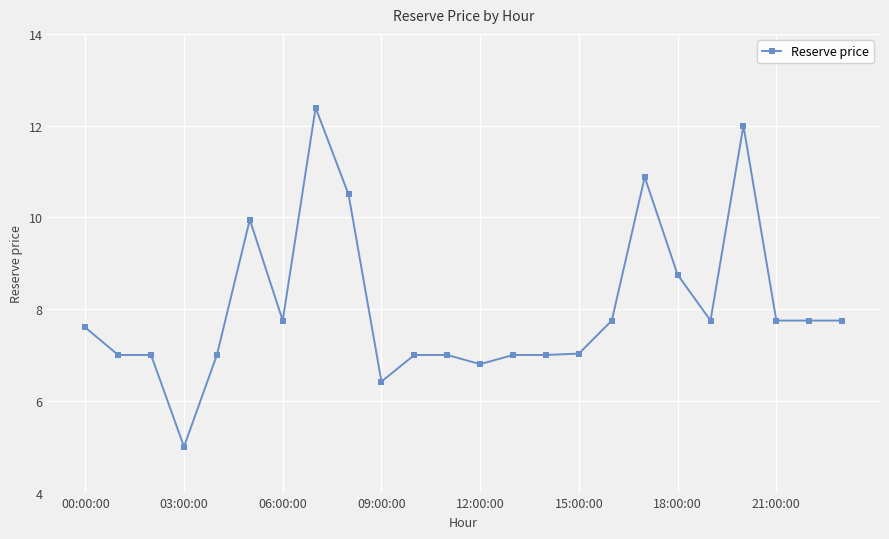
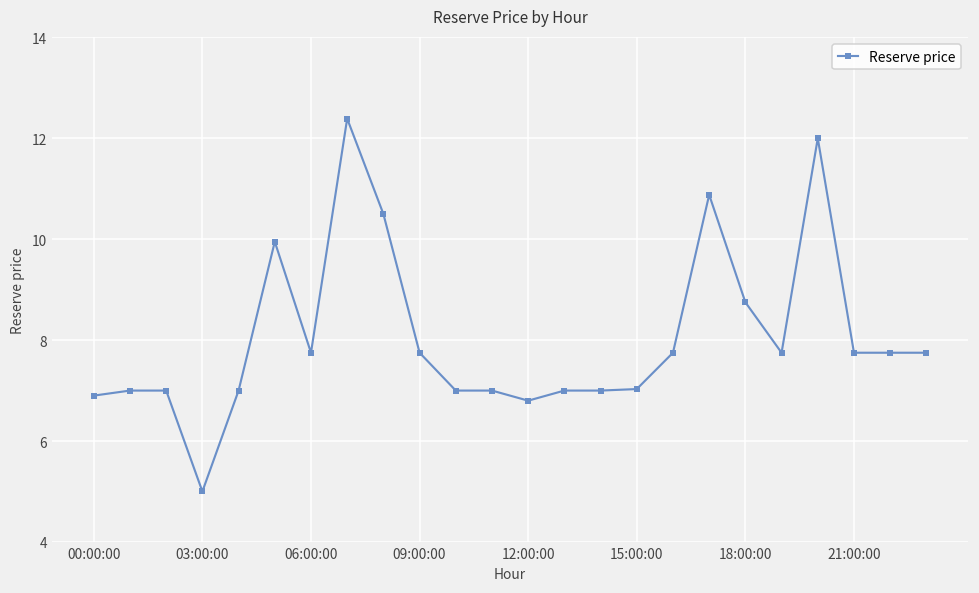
00:00:00: 7.6 -> 6.9
09:00:00: 6.4 -> 7.8
